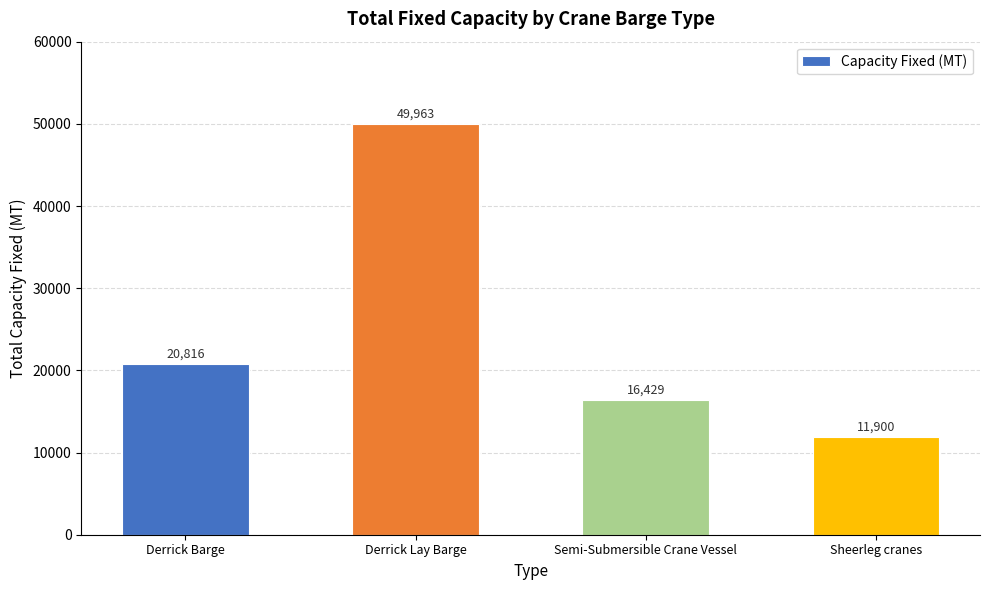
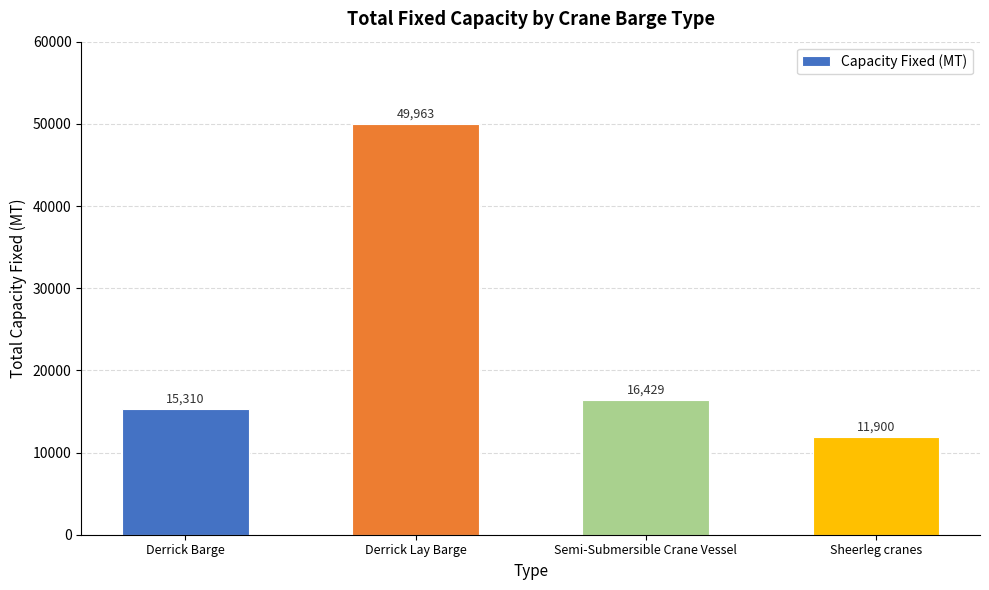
Derrick Barge: 20,816 -> 15,310
